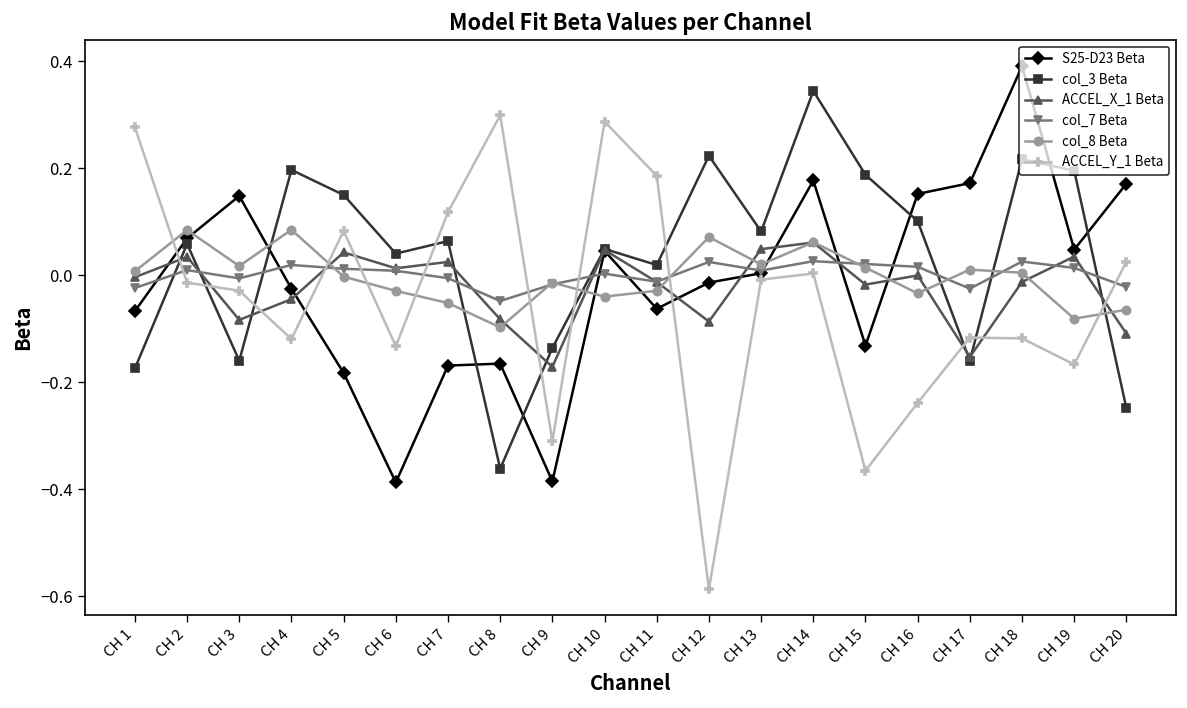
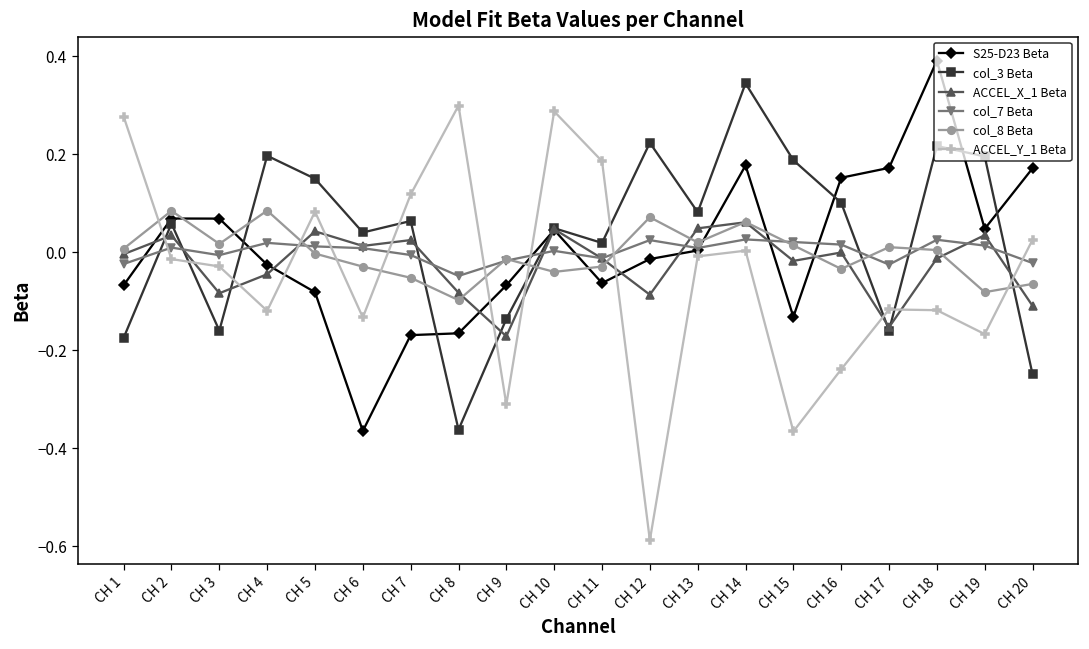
S25-D23 Beta, CH 3: 0.15 -> 0.07
S25-D23 Beta, CH 5: -0.18 -> -0.08
S25-D23 Beta, CH 6: -0.39 -> -0.36
S25-D23 Beta, CH 9: -0.39 -> -0.07
